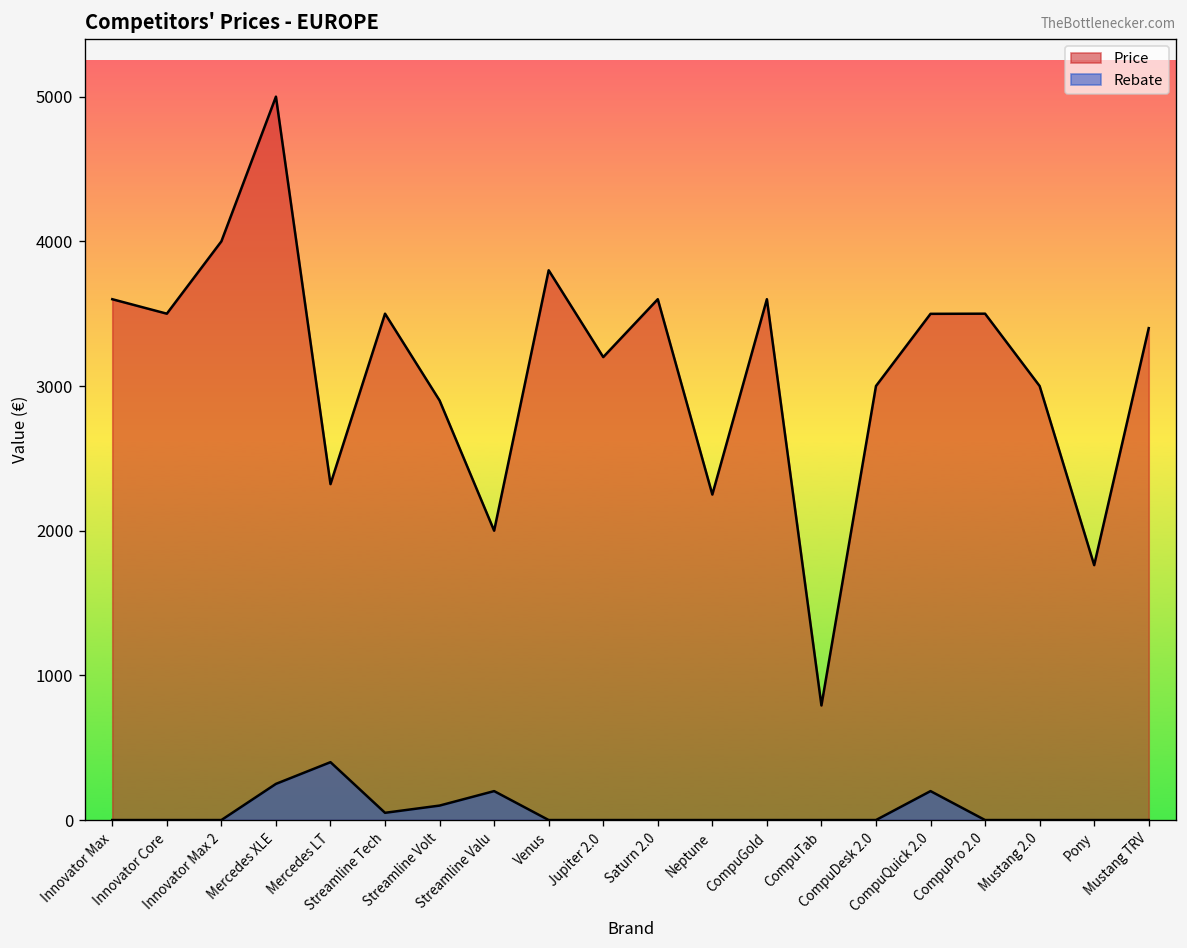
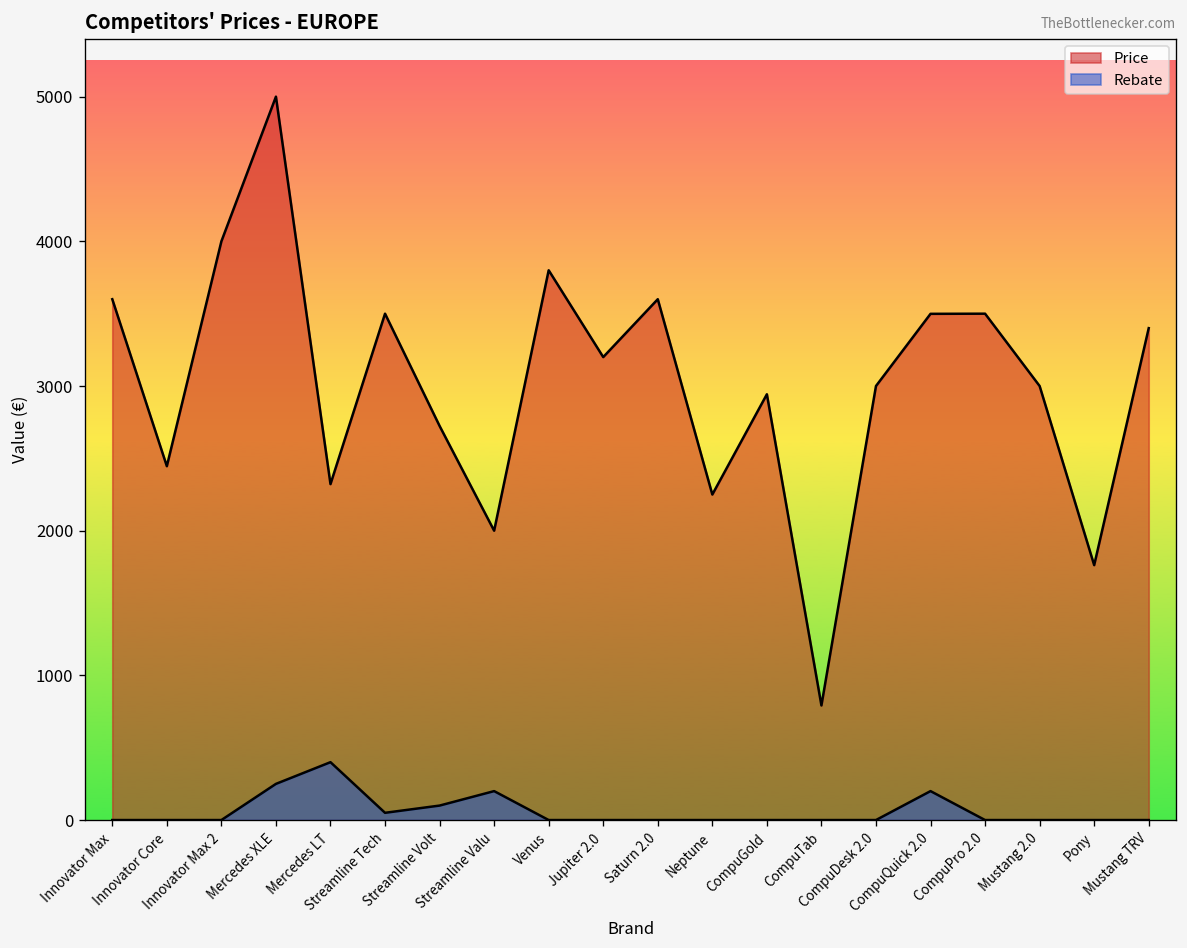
Price, Innovator Core: 3500 -> 2450
Price, Streamline Volt: 2900 -> 2720
Price, CompuGold: 3600 -> 2940
